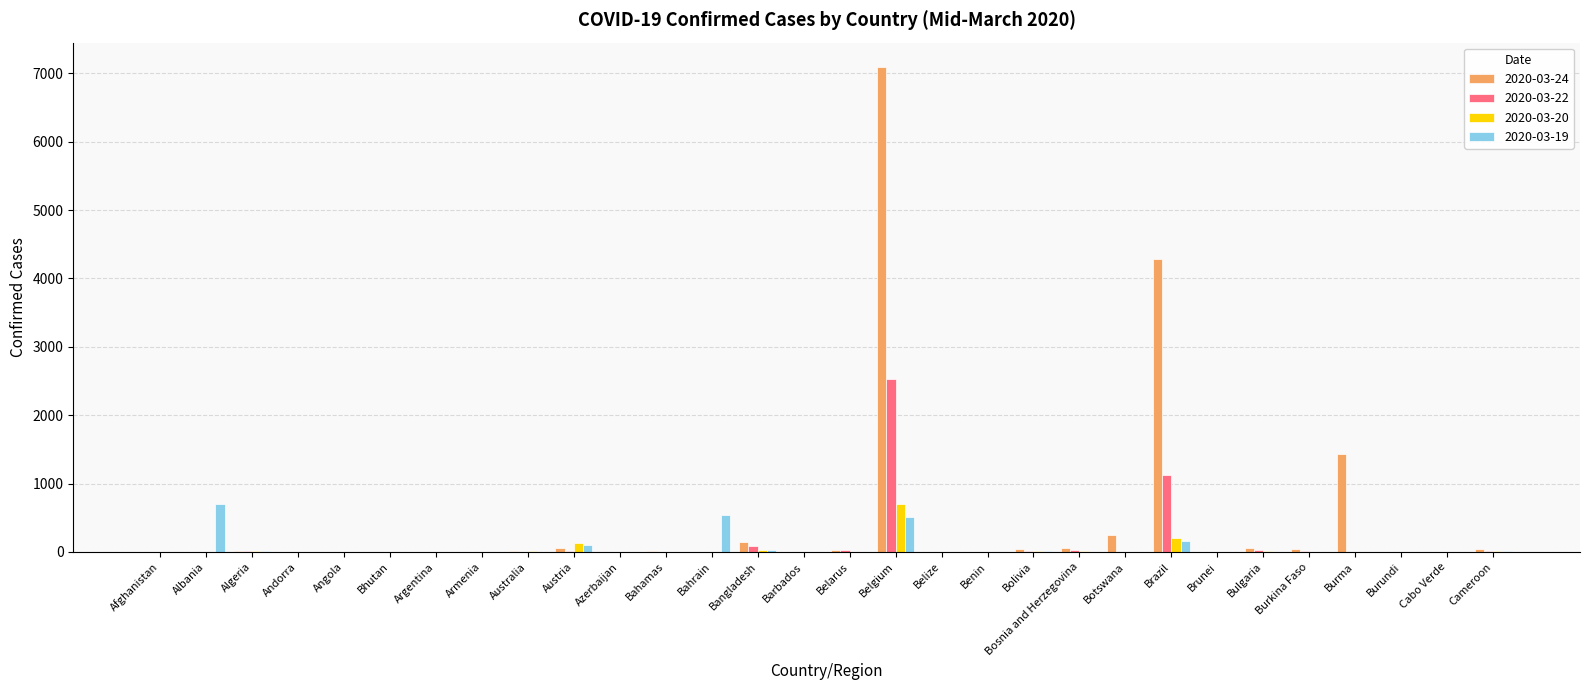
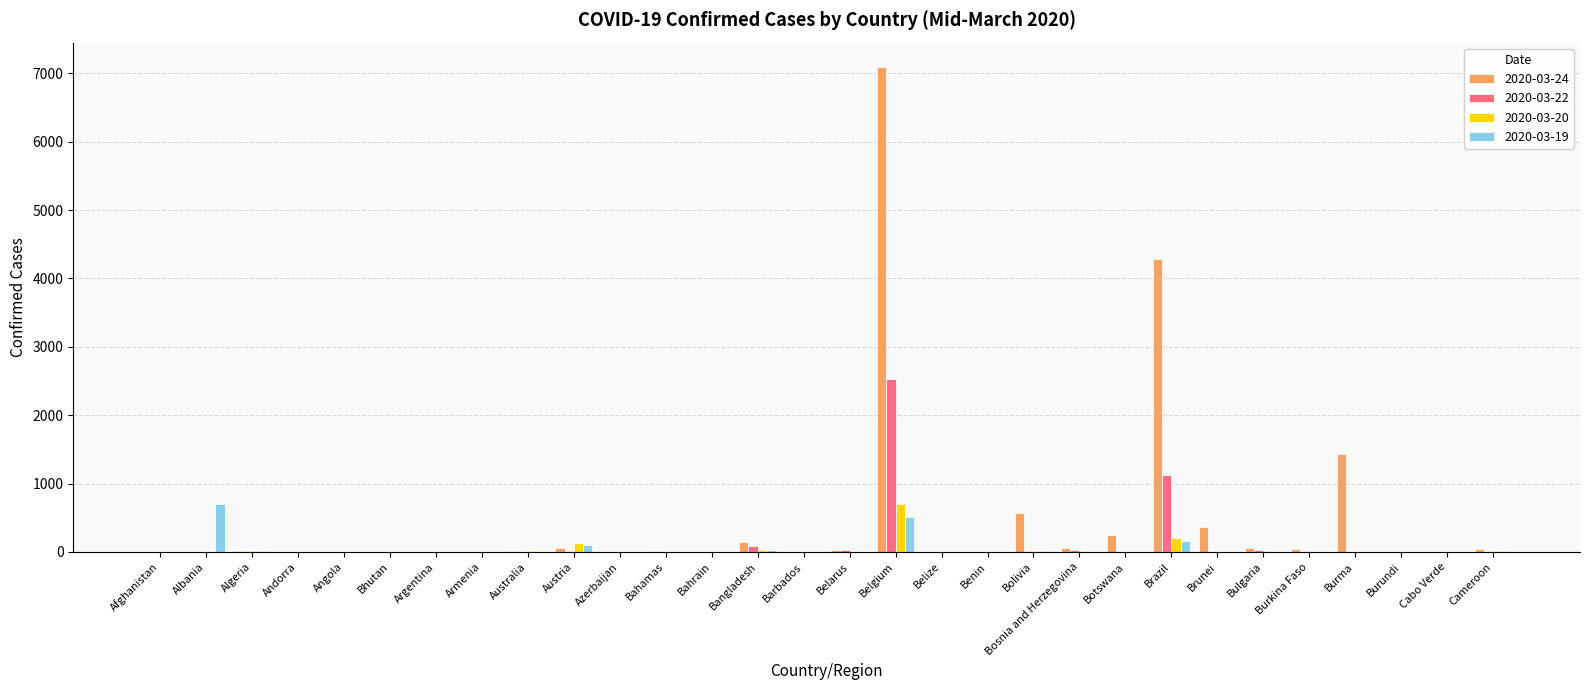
2020-03-19, Bahrain: 500 -> 0
2020-03-24, Bolivia: 0 -> 600
2020-03-24, Brunei: 0 -> 400
